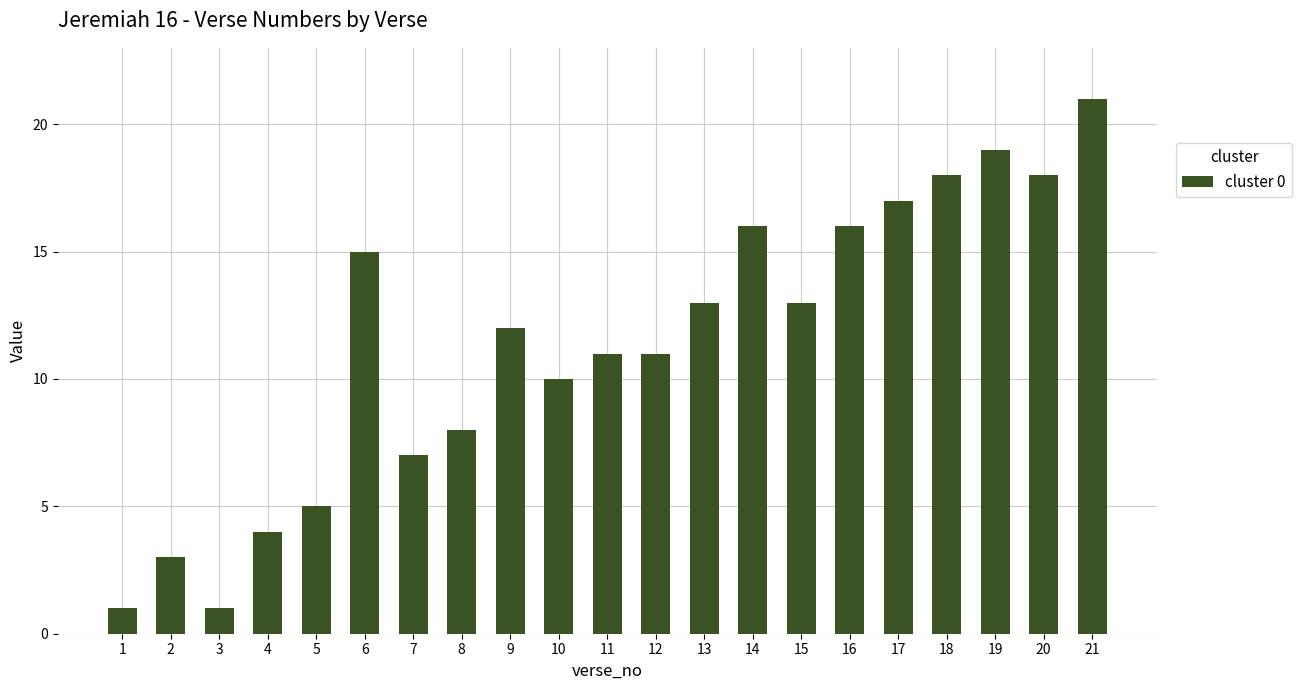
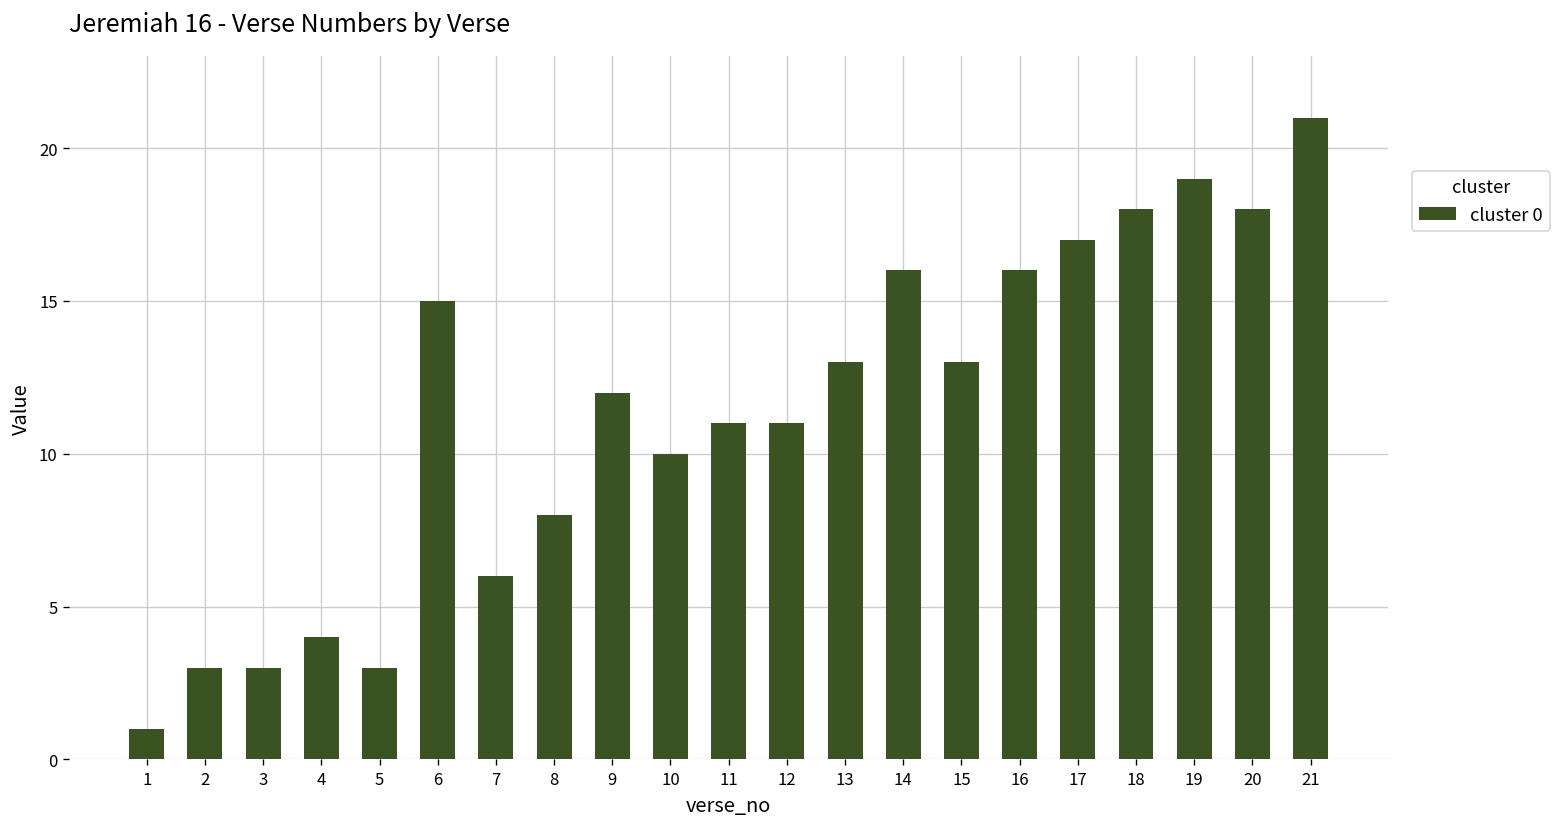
3: 1 -> 3
5: 5 -> 3
7: 7 -> 6
